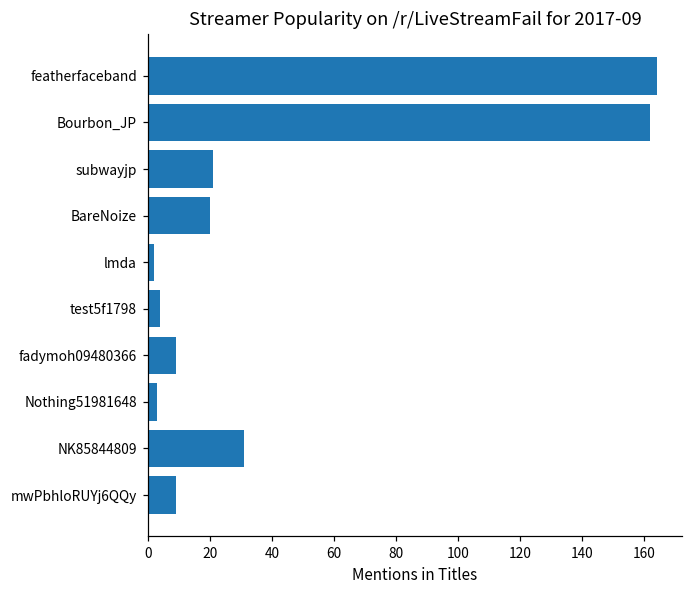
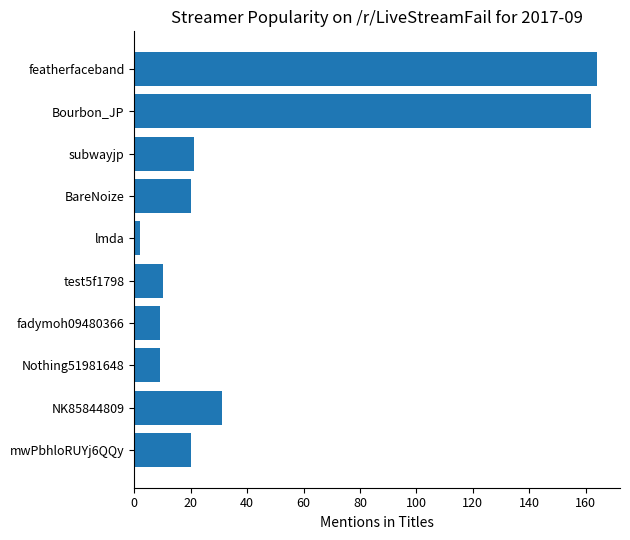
test5f1798: 4 -> 10
Nothing51981648: 3 -> 9
mwPbhloRUYj6QQy: 9 -> 20
